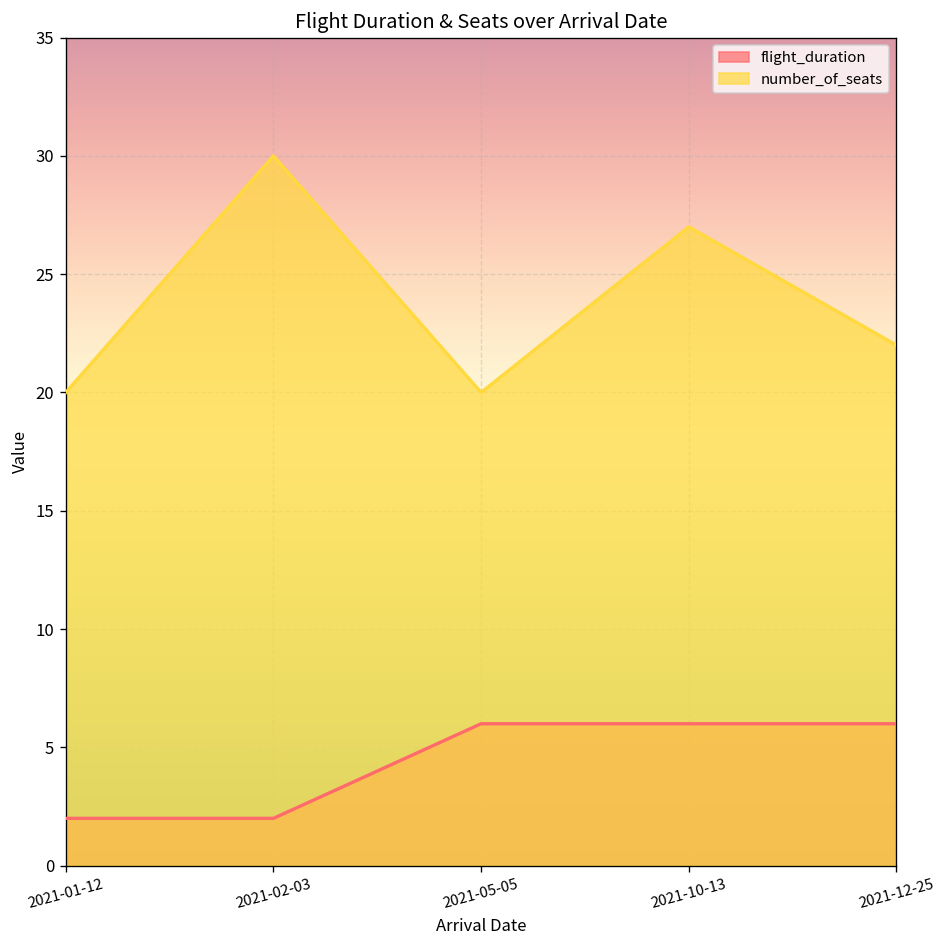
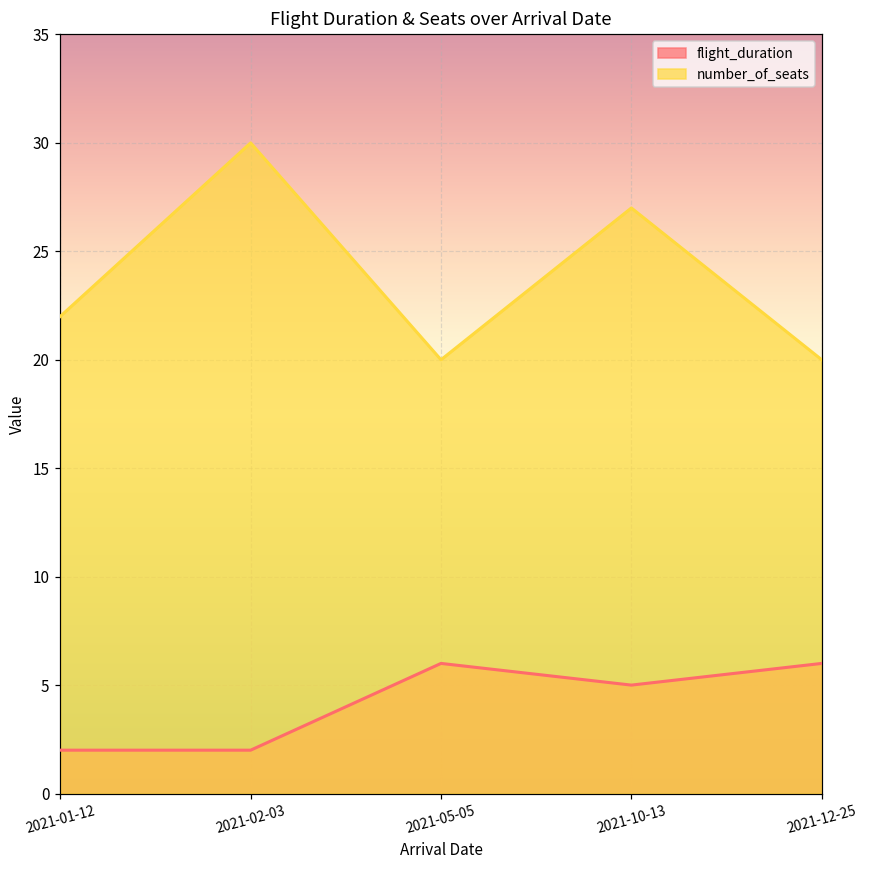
number_of_seats, 2021-01-12: 20 -> 22
flight_duration, 2021-10-13: 6 -> 5
number_of_seats, 2021-12-25: 22 -> 20
